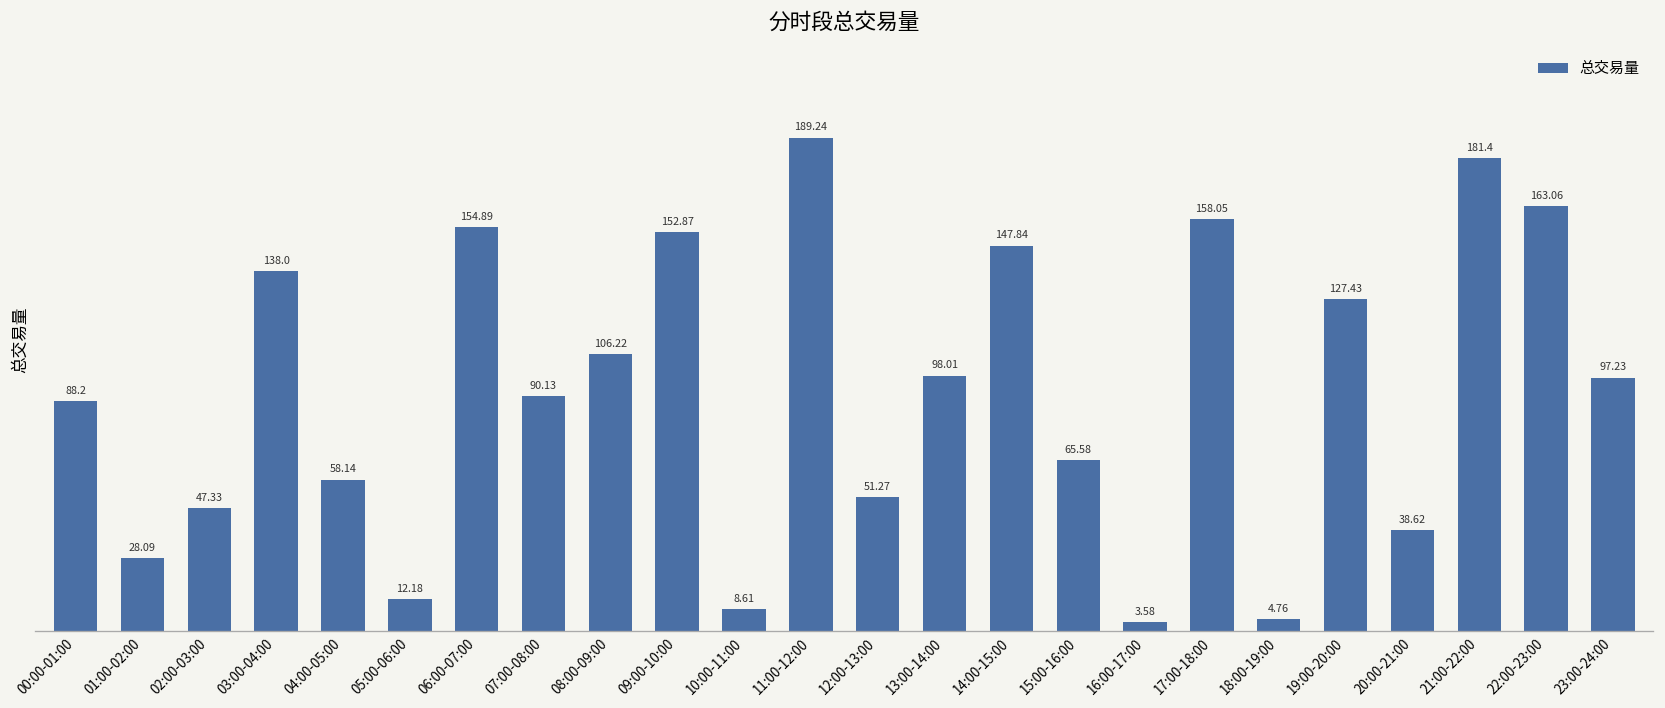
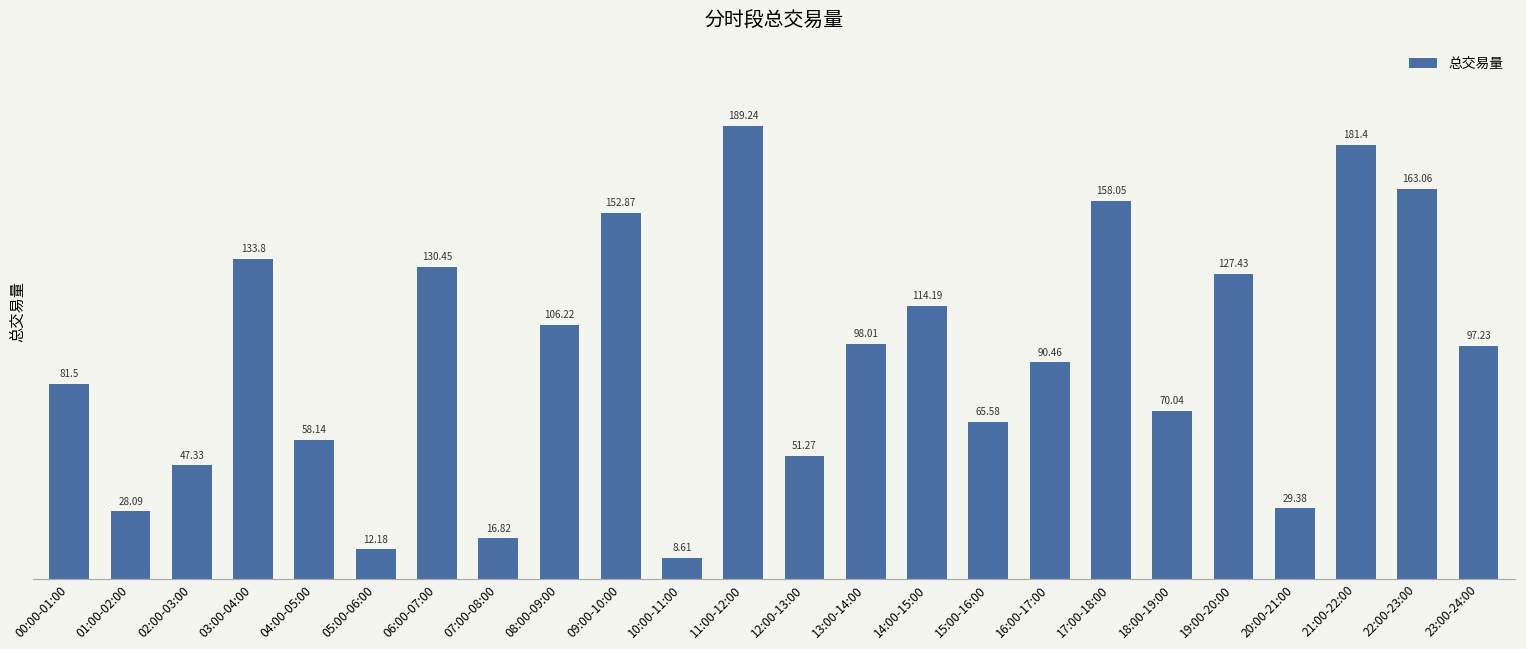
00:00-01:00: 88.2 -> 81.5
03:00-04:00: 138.0 -> 133.8
06:00-07:00: 154.89 -> 130.45
07:00-08:00: 90.13 -> 16.82
14:00-15:00: 147.84 -> 114.19
16:00-17:00: 3.58 -> 90.46
18:00-19:00: 4.76 -> 70.04
20:00-21:00: 38.62 -> 29.38
